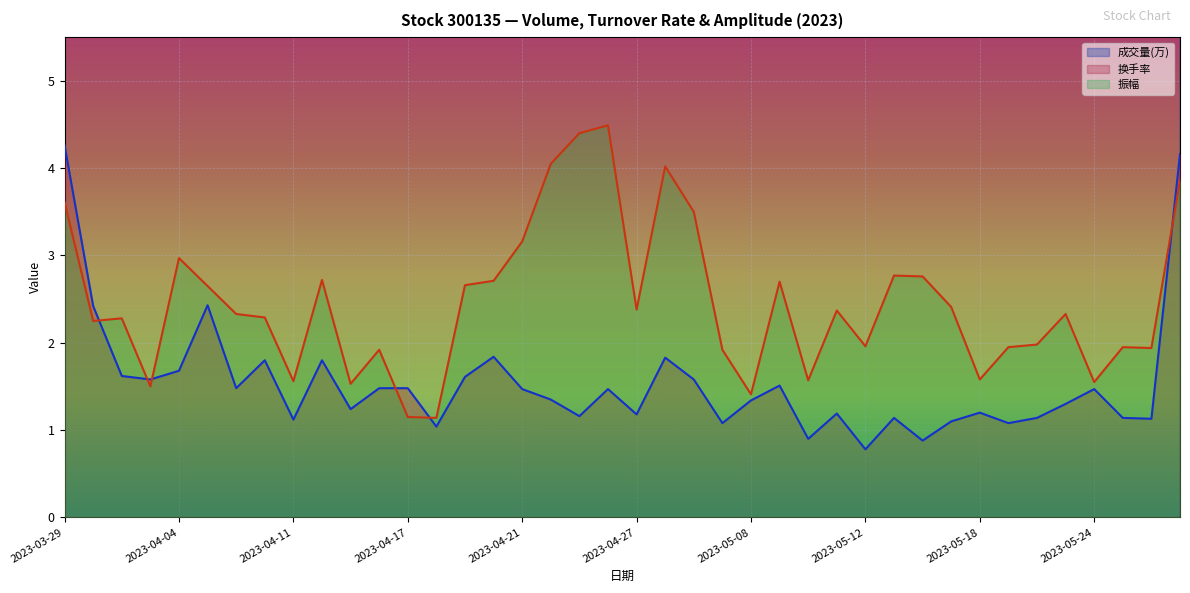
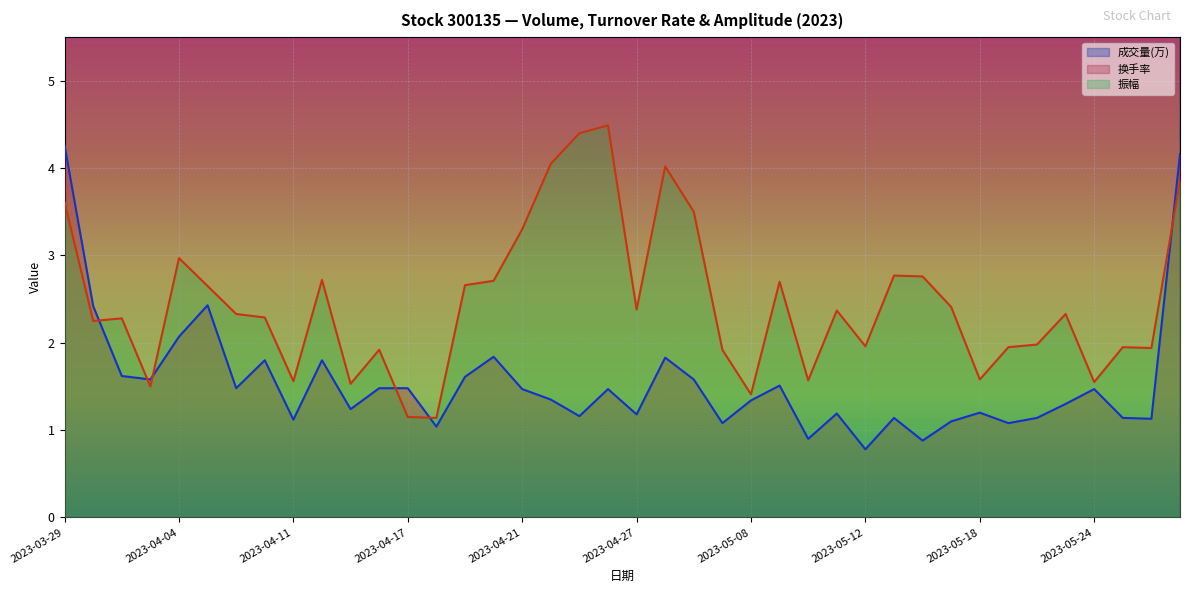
换手率, 2023-04-04: 1.7 -> 2.1
振幅, 2023-04-21: 3.2 -> 3.3
